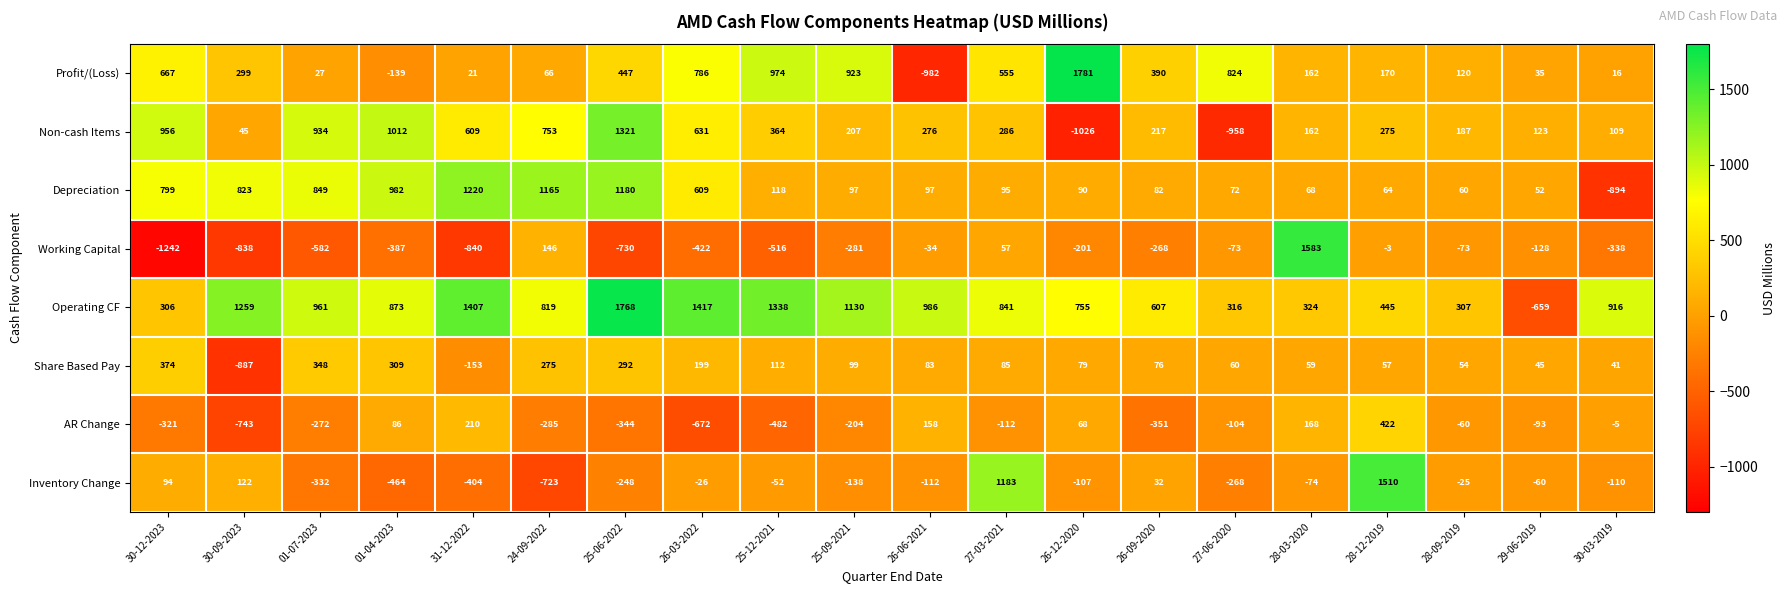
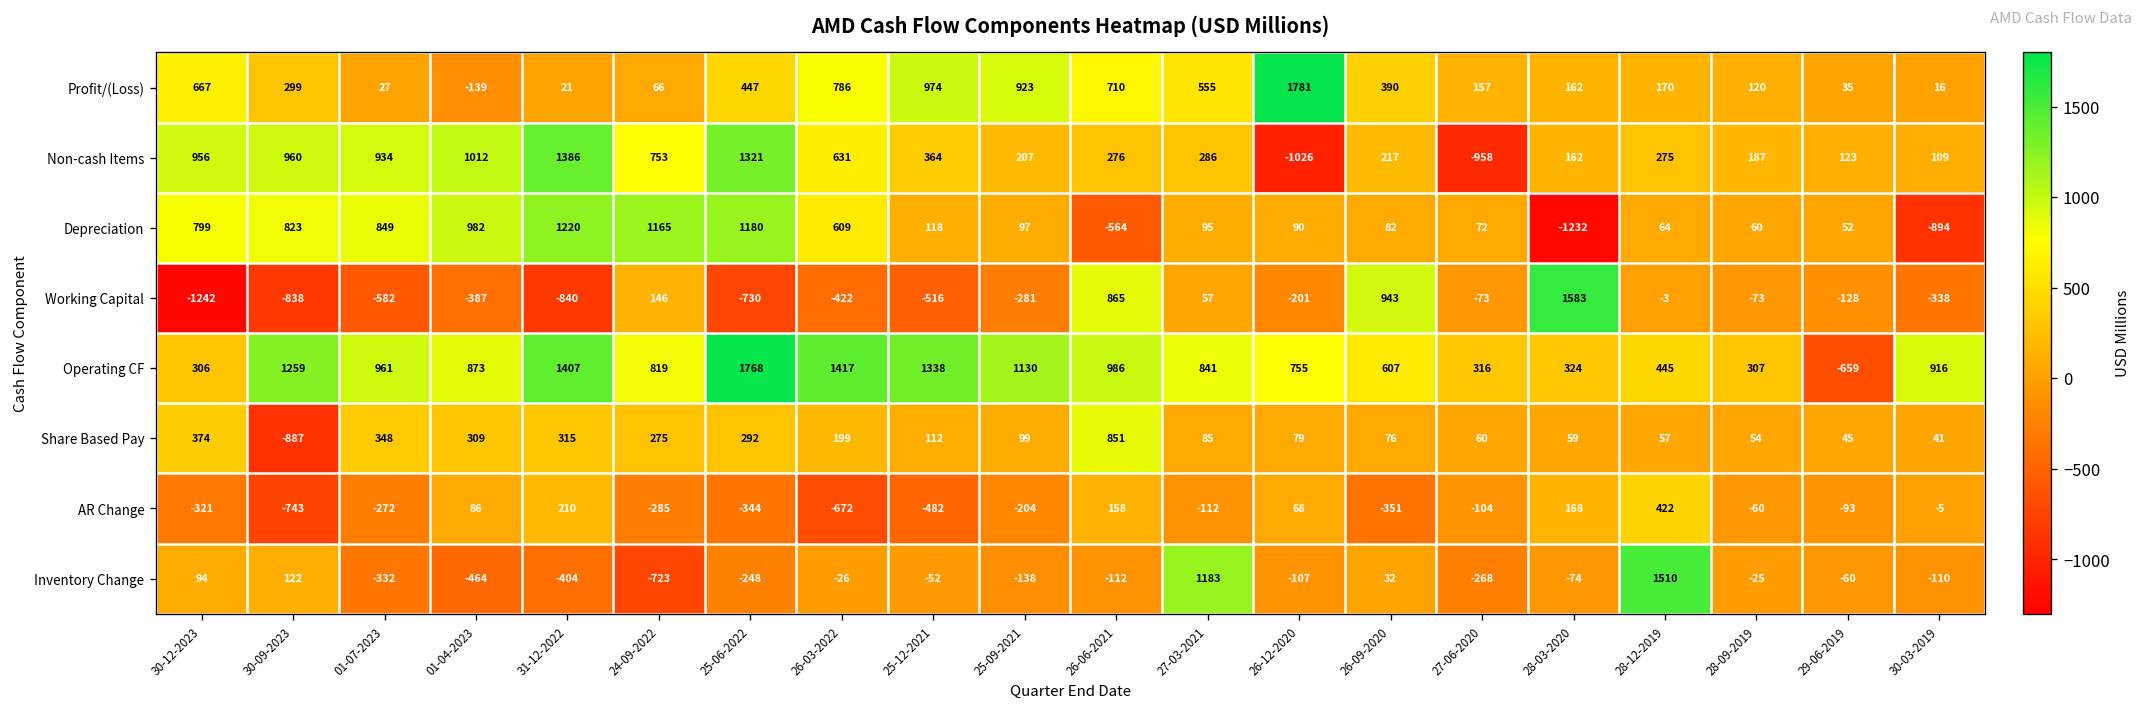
Profit/(Loss), 26-06-2021: -982 -> 710
Profit/(Loss), 27-06-2020: 824 -> 157
Non-cash Items, 30-09-2023: 45 -> 960
Non-cash Items, 31-12-2022: 609 -> 1386
Depreciation, 26-06-2021: 97 -> -564
Depreciation, 28-03-2020: 68 -> -1232
Working Capital, 26-06-2021: -34 -> 865
Working Capital, 26-09-2020: -268 -> 943
Share Based Pay, 31-12-2022: -153 -> 315
Share Based Pay, 26-06-2021: 83 -> 851
